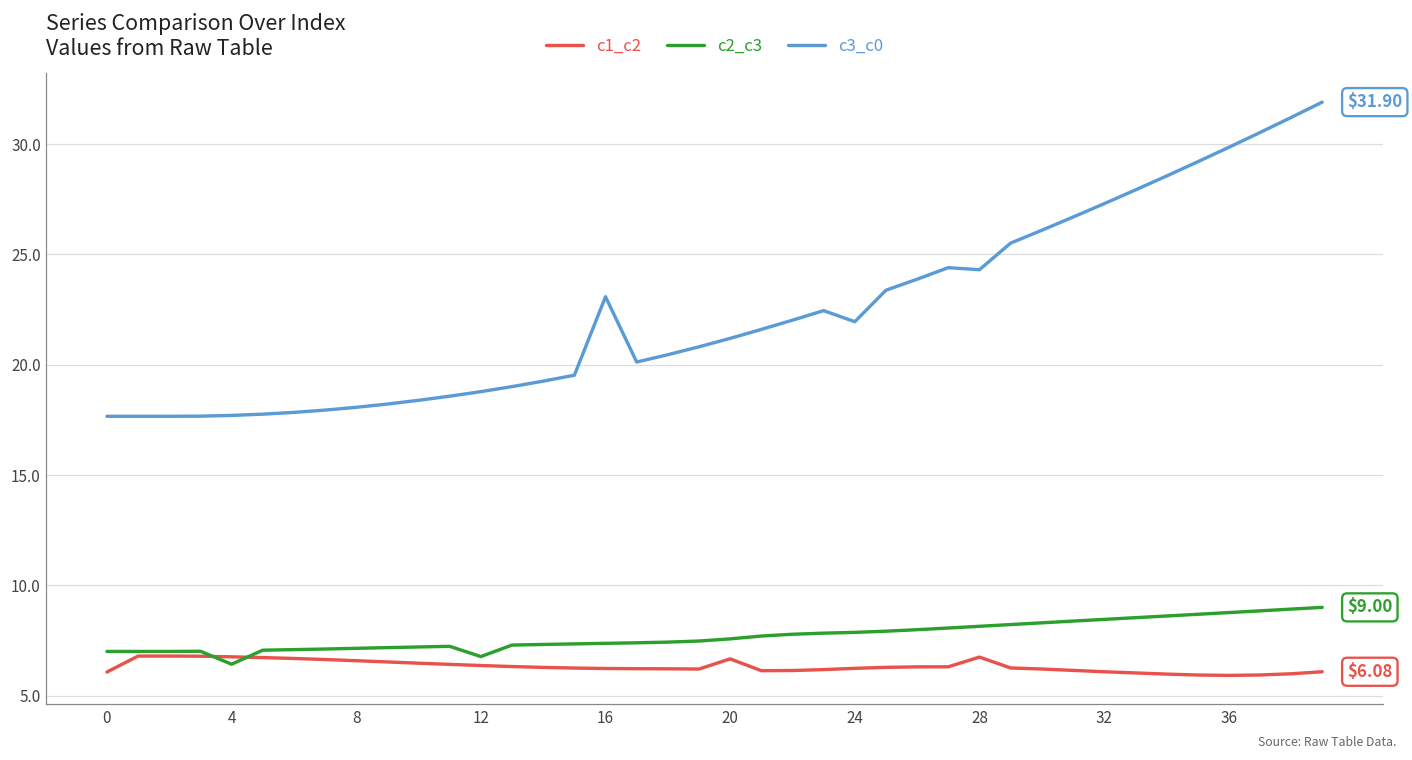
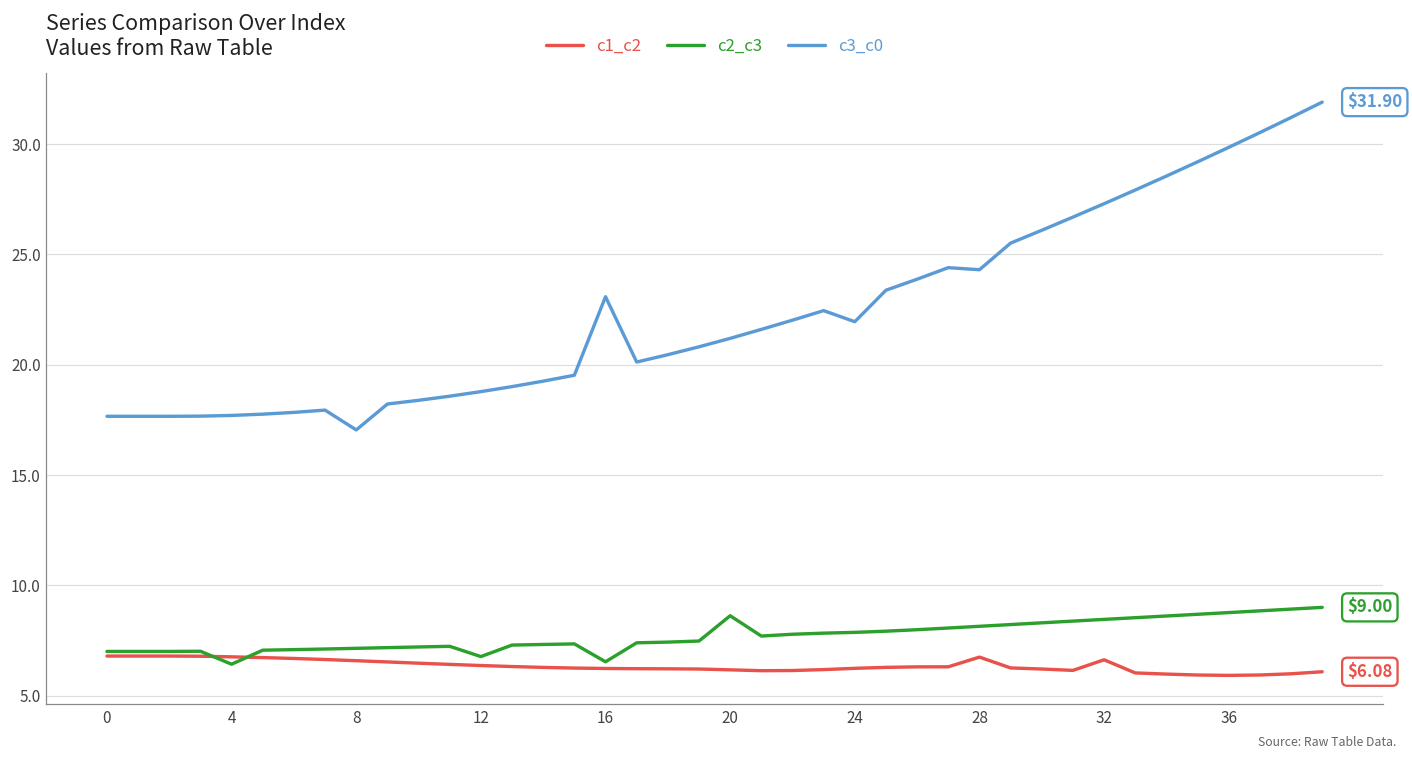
c1_c2, 0: 6.1 -> 6.8
c3_c0, 8: 18.1 -> 17.0
c2_c3, 16: 7.4 -> 6.5
c1_c2, 20: 6.7 -> 6.2
c2_c3, 20: 7.6 -> 8.6
c1_c2, 32: 6.1 -> 6.6
